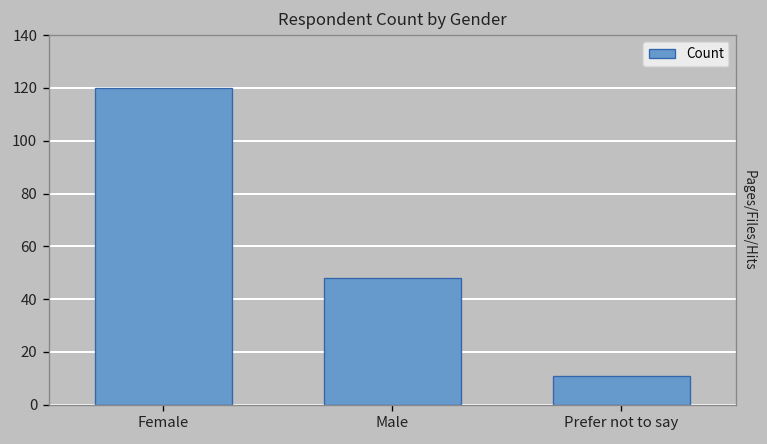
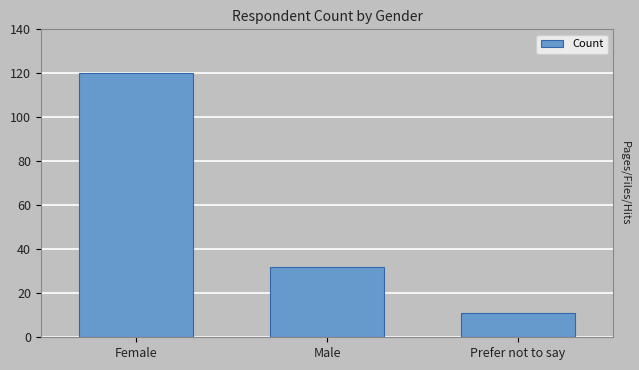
Male: 48 -> 32
